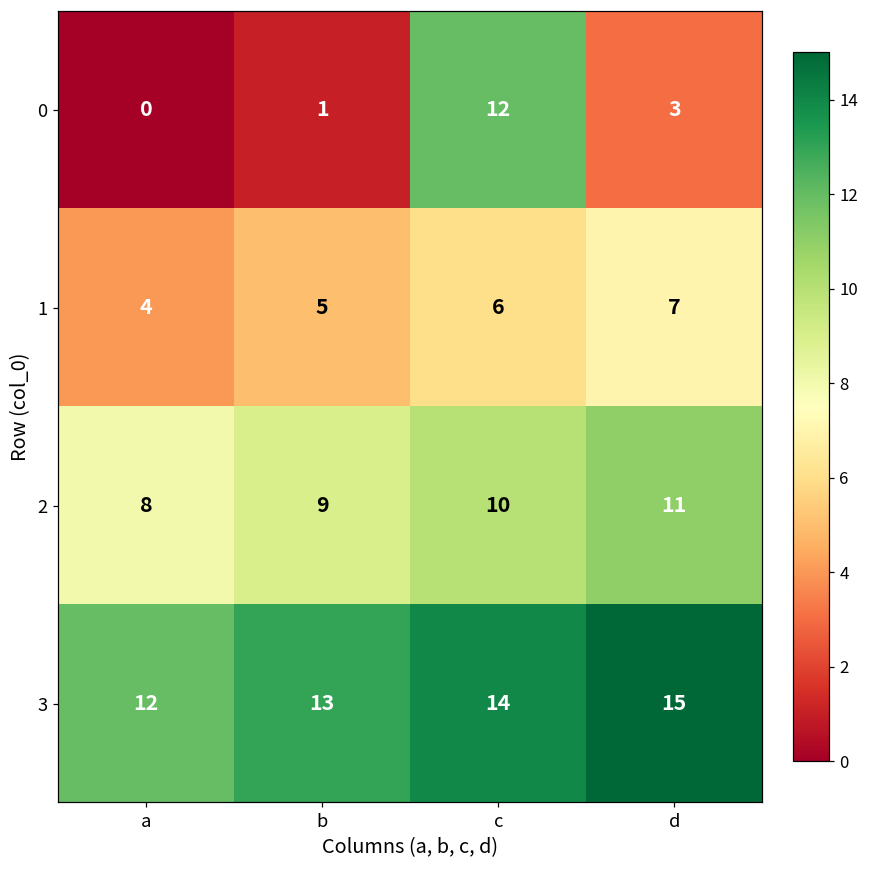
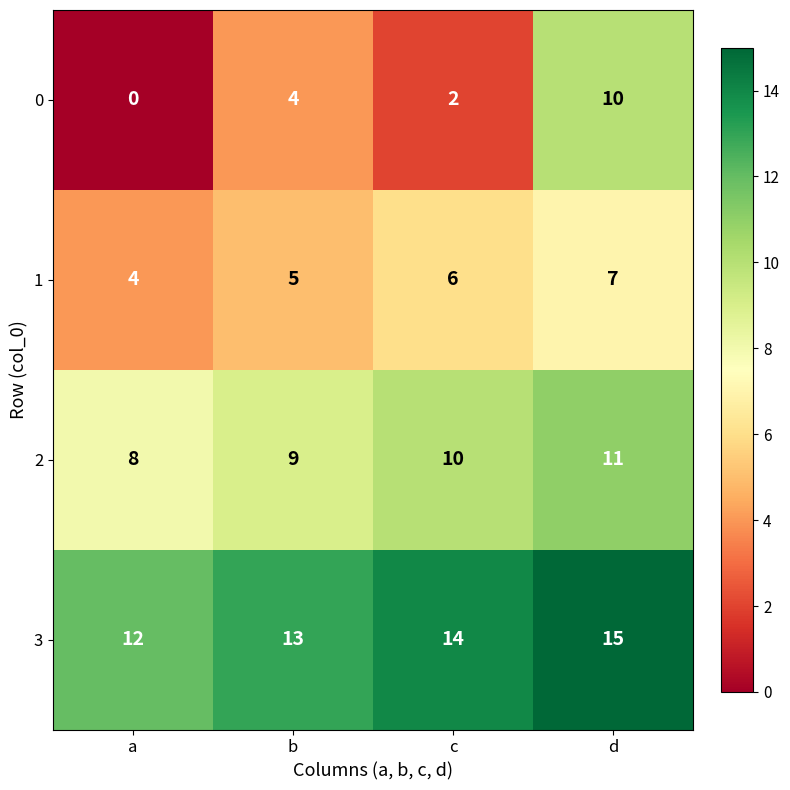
0, b: 1 -> 4
0, c: 12 -> 2
0, d: 3 -> 10
